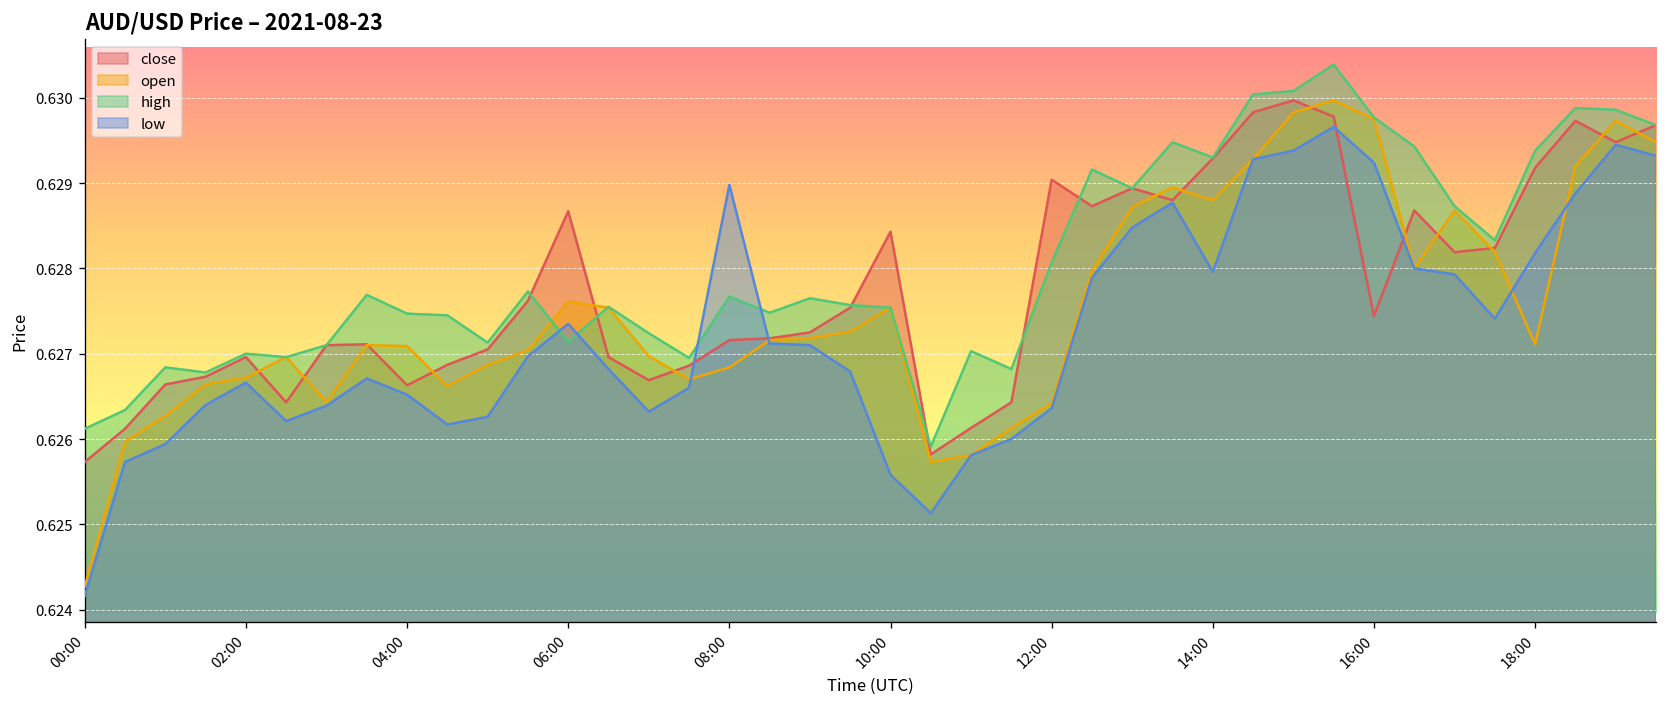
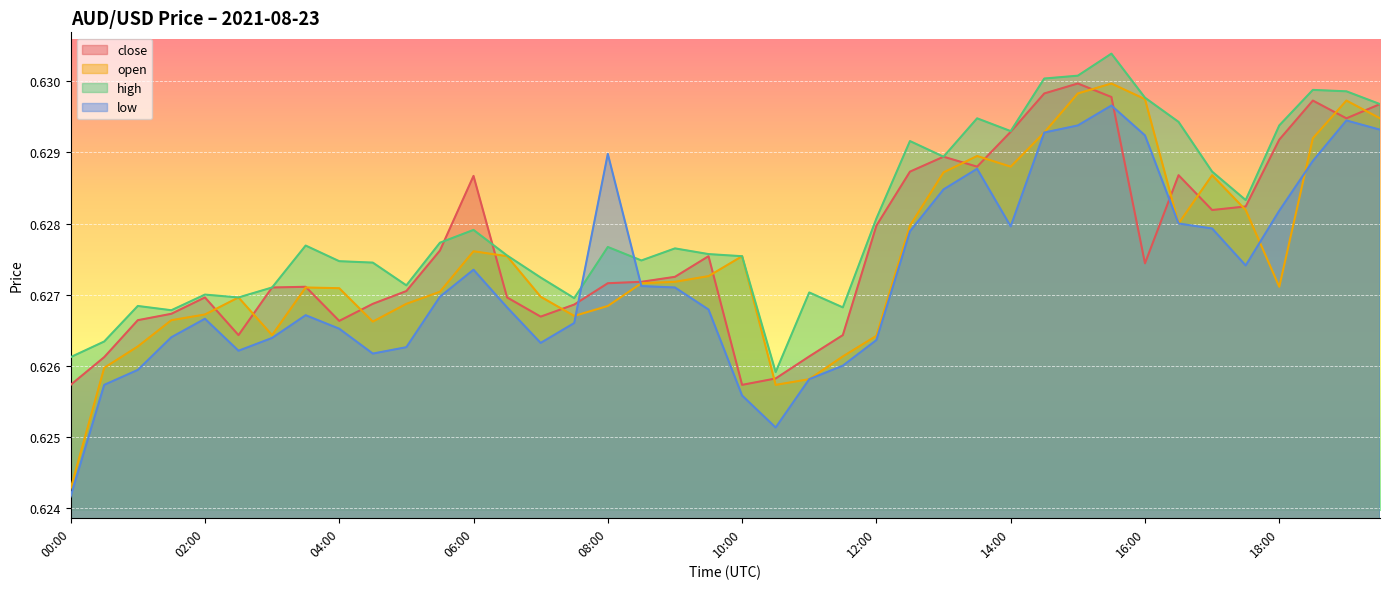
high, 06:00: 0.6271 -> 0.6279
close, 10:00: 0.6284 -> 0.6257
close, 12:00: 0.6290 -> 0.6280
